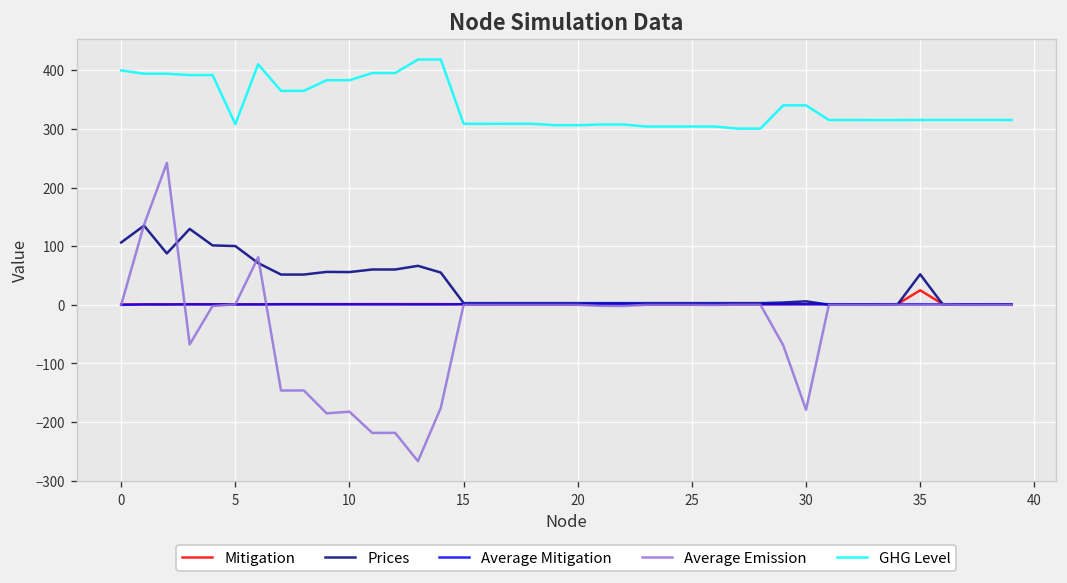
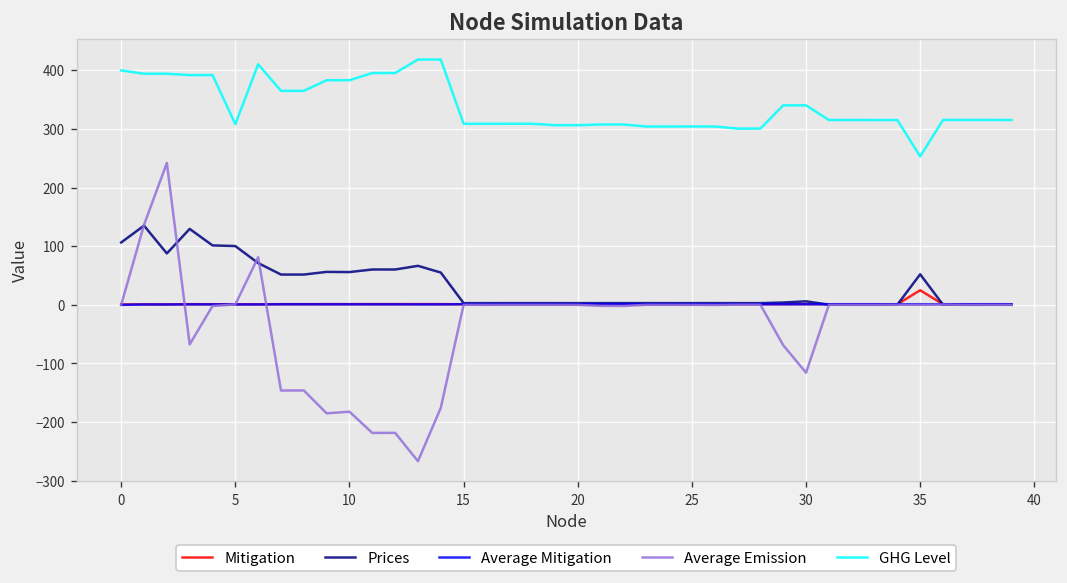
Average Emission, 30: -180 -> -120
GHG Level, 35: 320 -> 250
